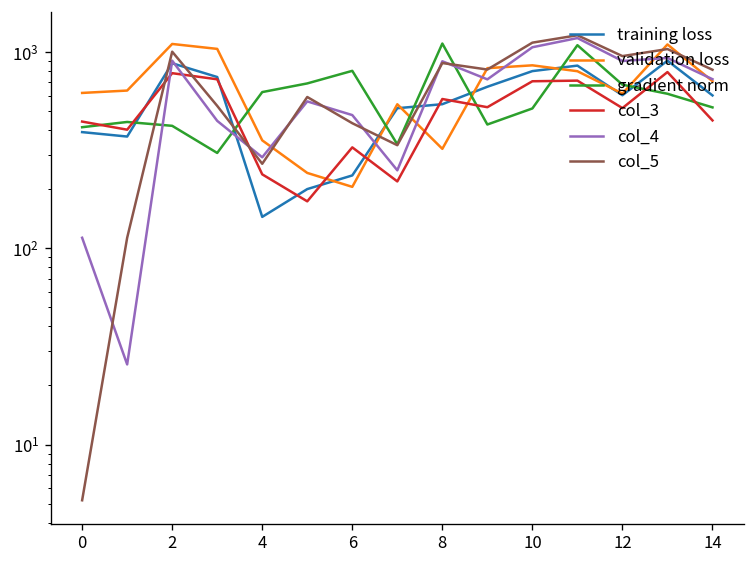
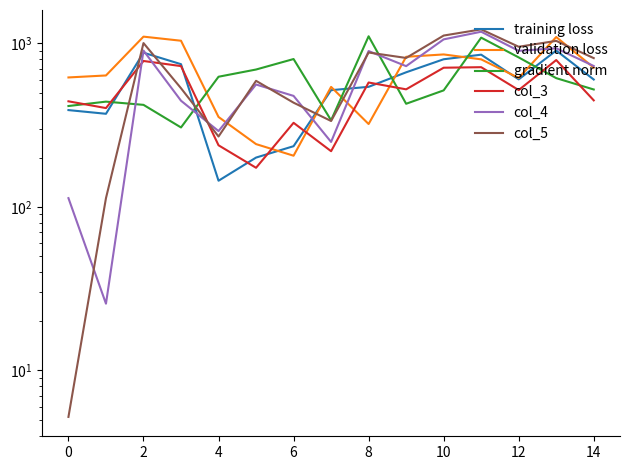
gradient norm, 12: 680 -> 800
